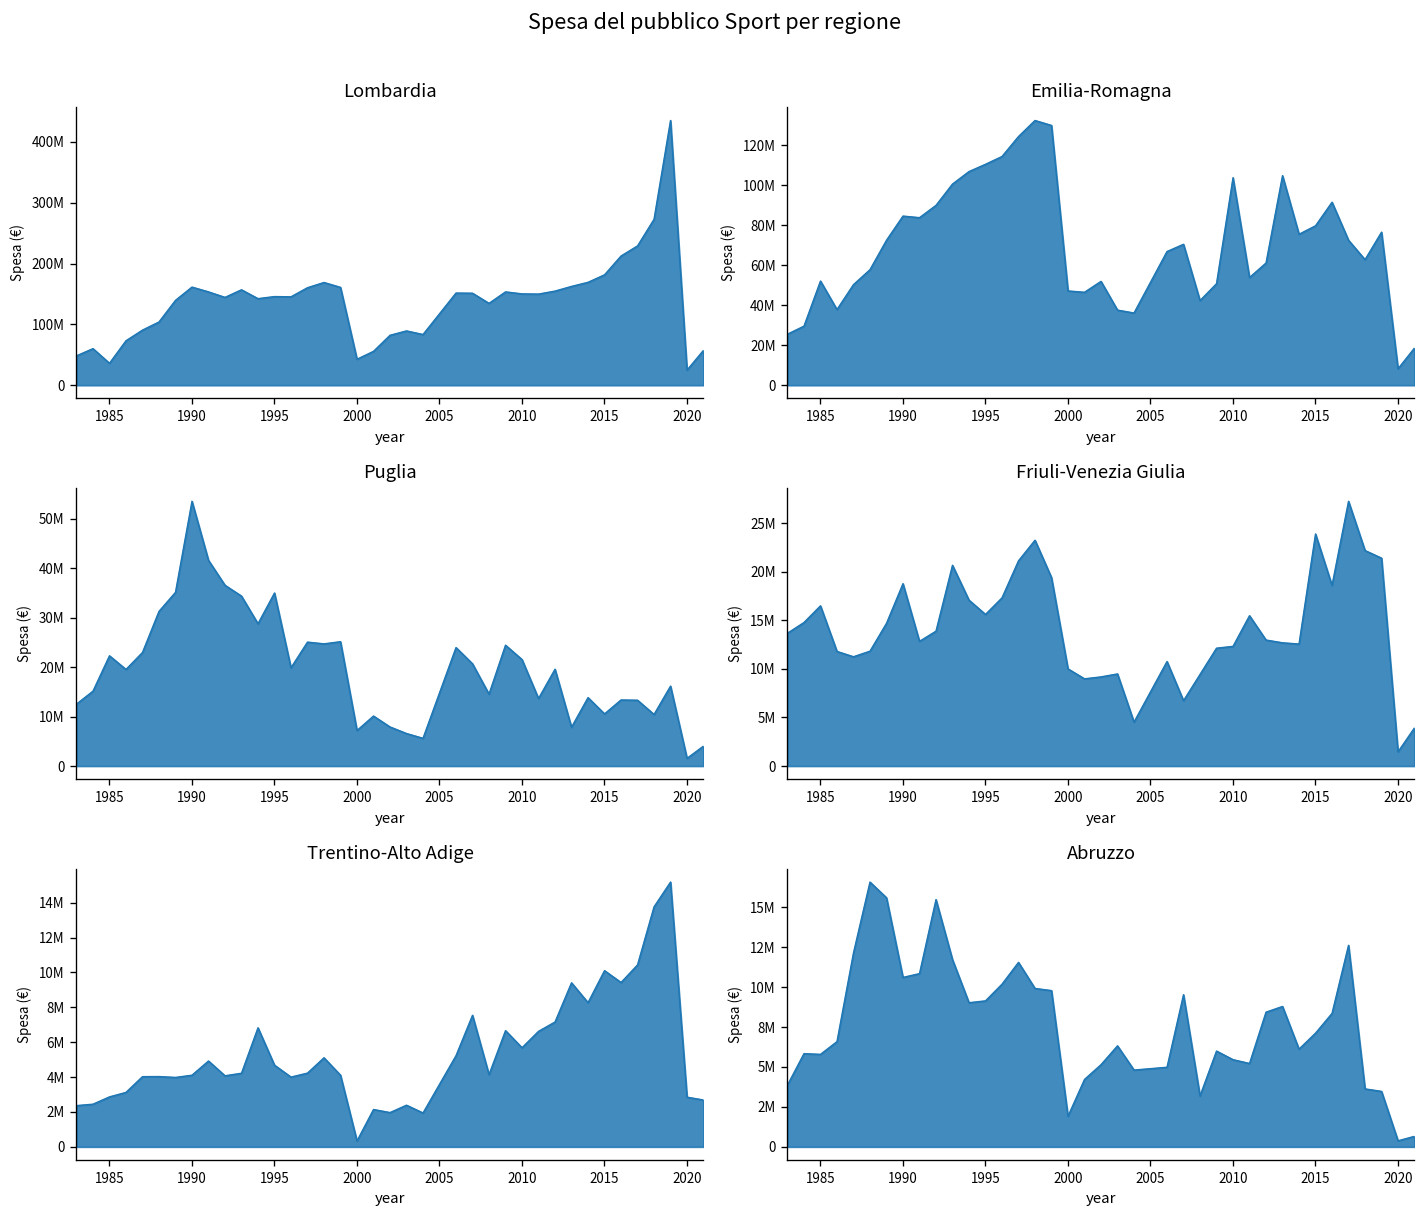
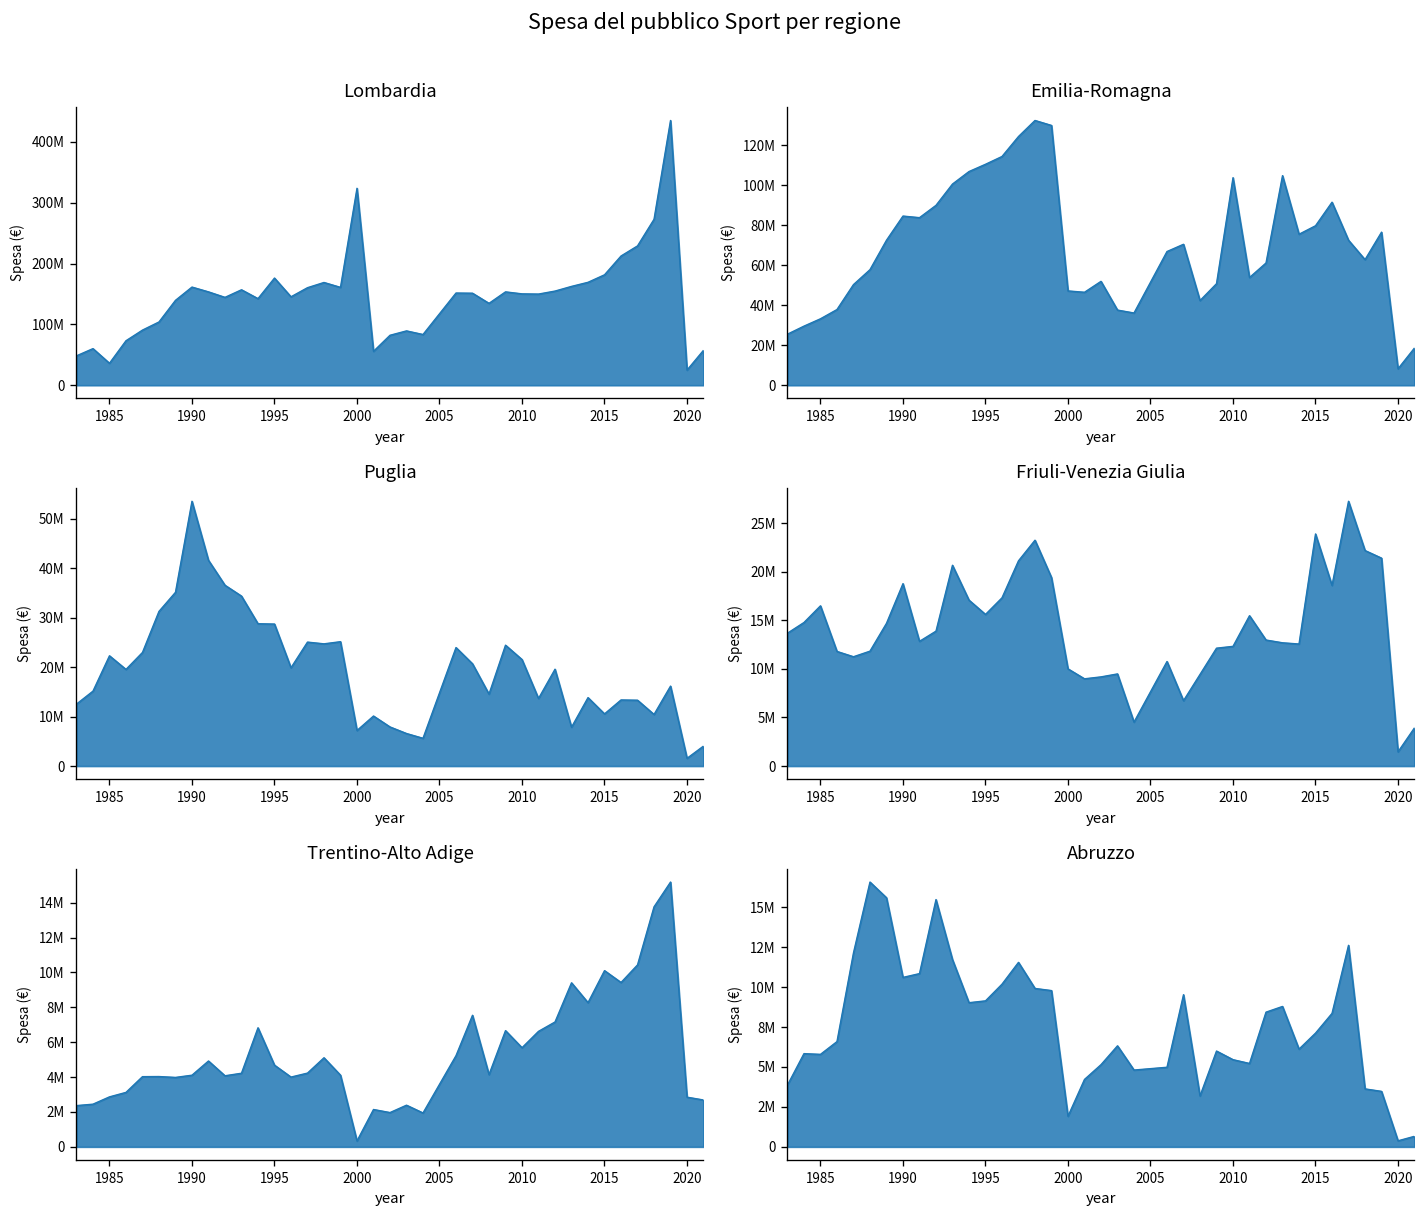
Lombardia, 1995: 150000000 -> 180000000
Lombardia, 2000: 40000000 -> 320000000
Emilia-Romagna, 1985: 52000000 -> 33000000
Puglia, 1995: 35000000 -> 29000000
